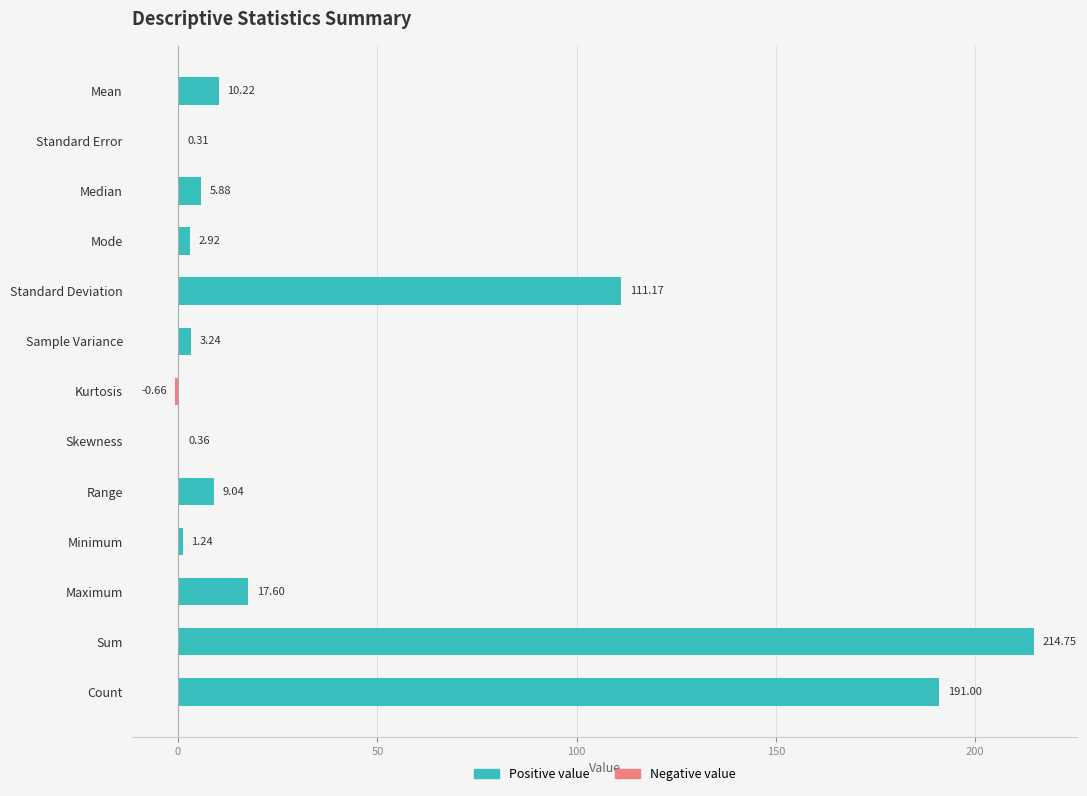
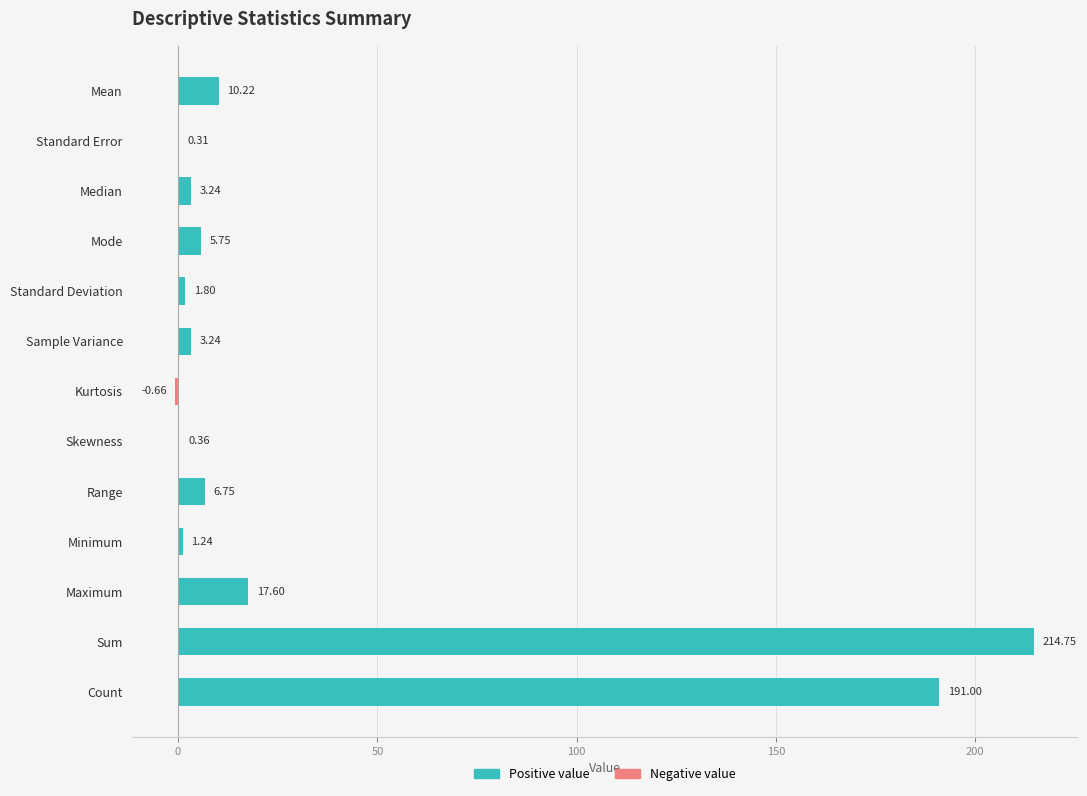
Positive value, Median: 5.88 -> 3.24
Positive value, Mode: 2.92 -> 5.75
Positive value, Standard Deviation: 111.17 -> 1.80
Positive value, Range: 9.04 -> 6.75
